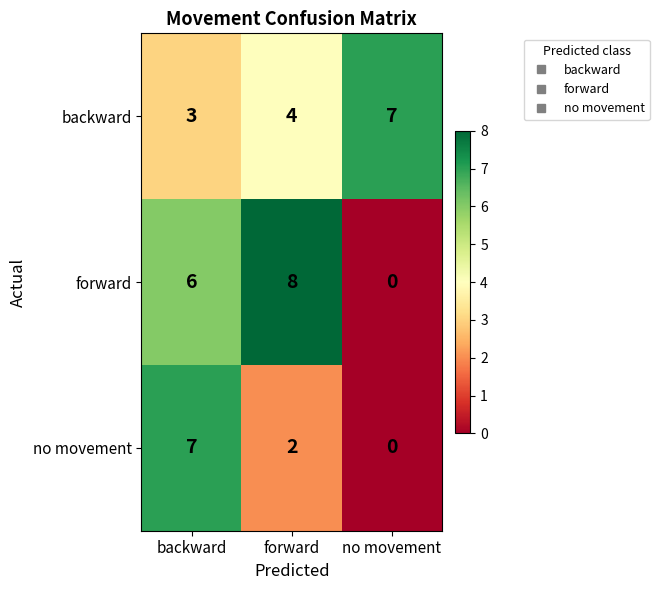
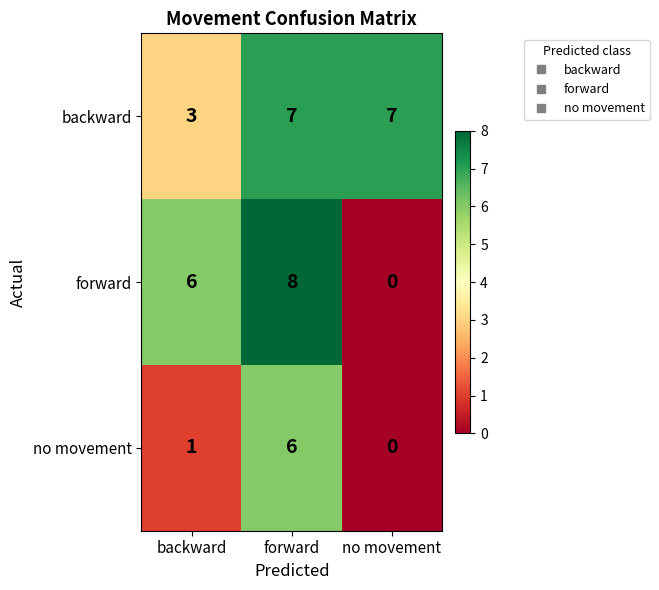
backward, forward: 4 -> 7
no movement, backward: 7 -> 1
no movement, forward: 2 -> 6
